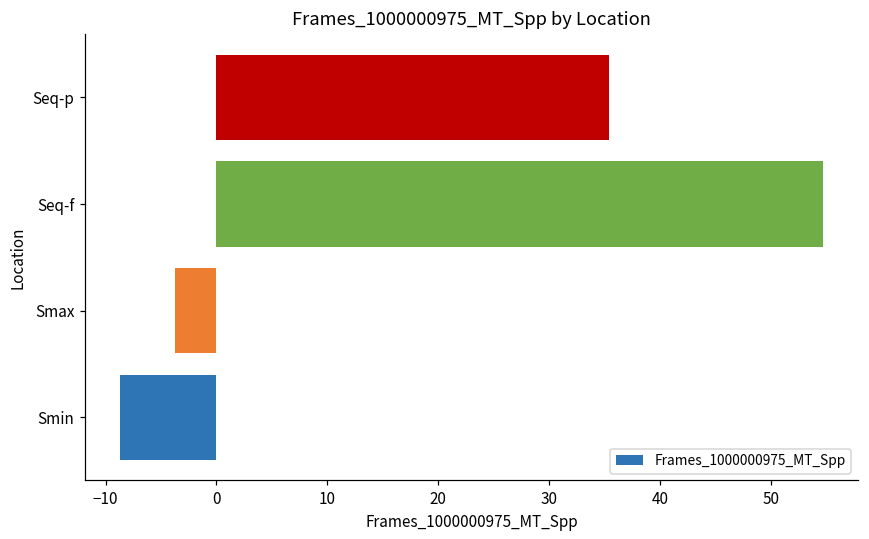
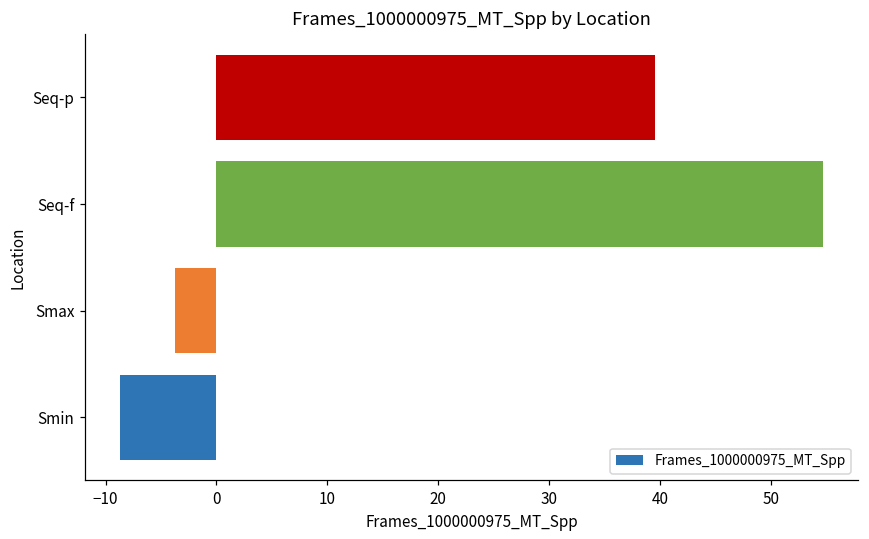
Seq-p: 35.4 -> 39.6
